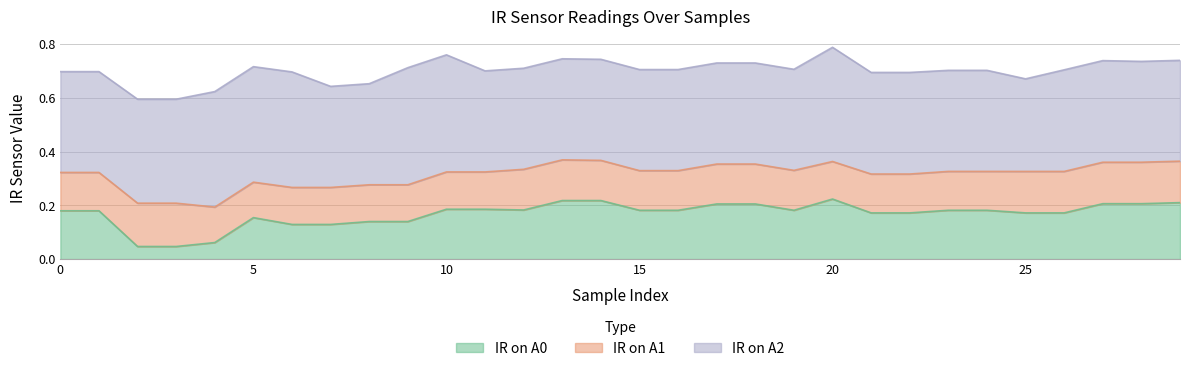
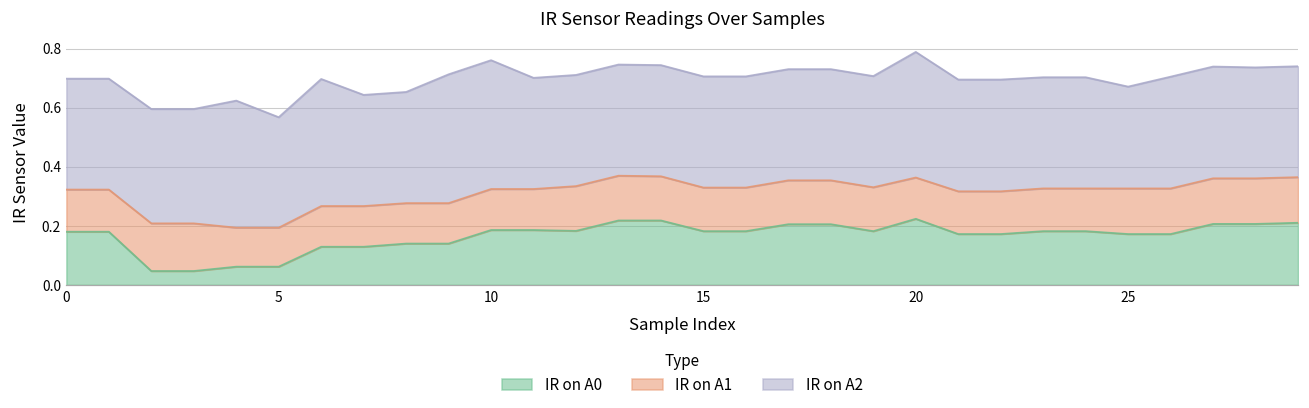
IR on A0, 5: 0.15 -> 0.06
IR on A2, 5: 0.43 -> 0.37
